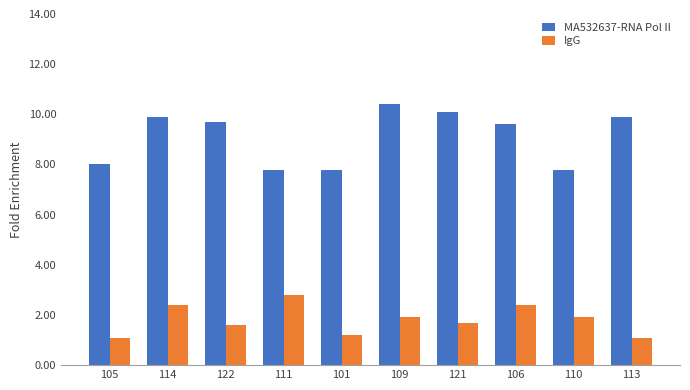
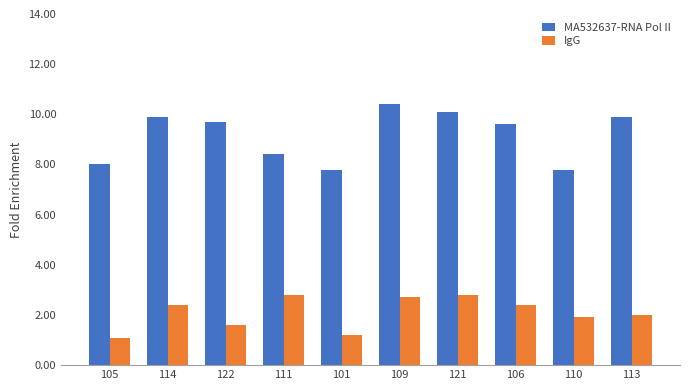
MA532637-RNA Pol II, 111: 7.8 -> 8.4
IgG, 109: 1.9 -> 2.7
IgG, 121: 1.7 -> 2.8
IgG, 113: 1.1 -> 2.0
